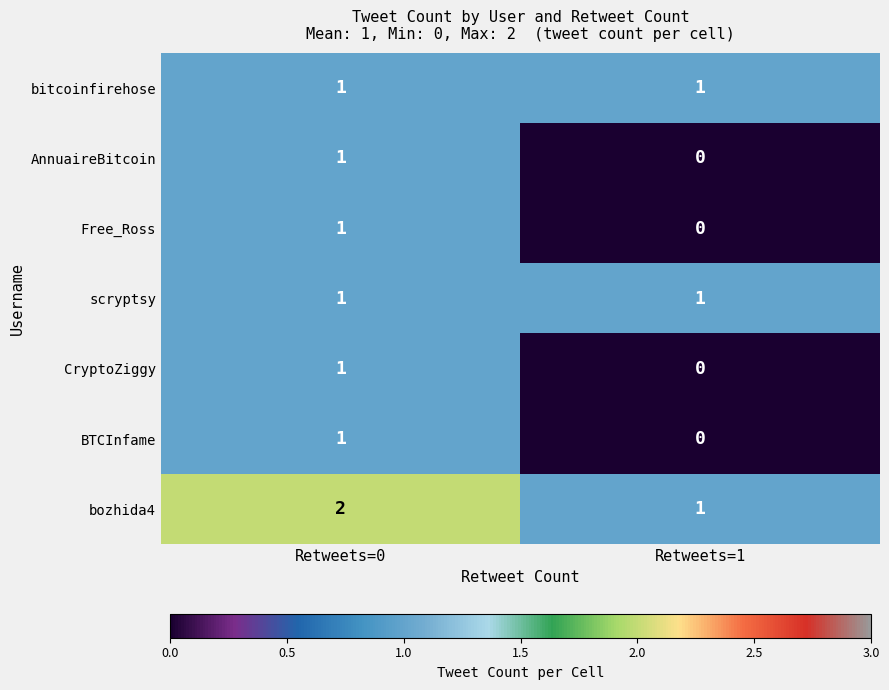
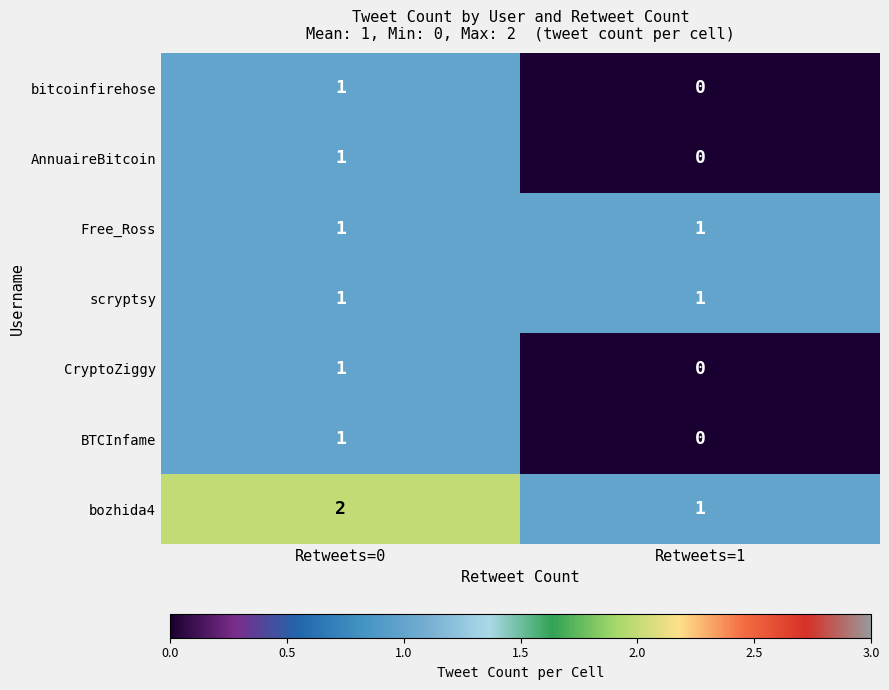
bitcoinfirehose, Retweets=1: 1 -> 0
Free_Ross, Retweets=1: 0 -> 1
